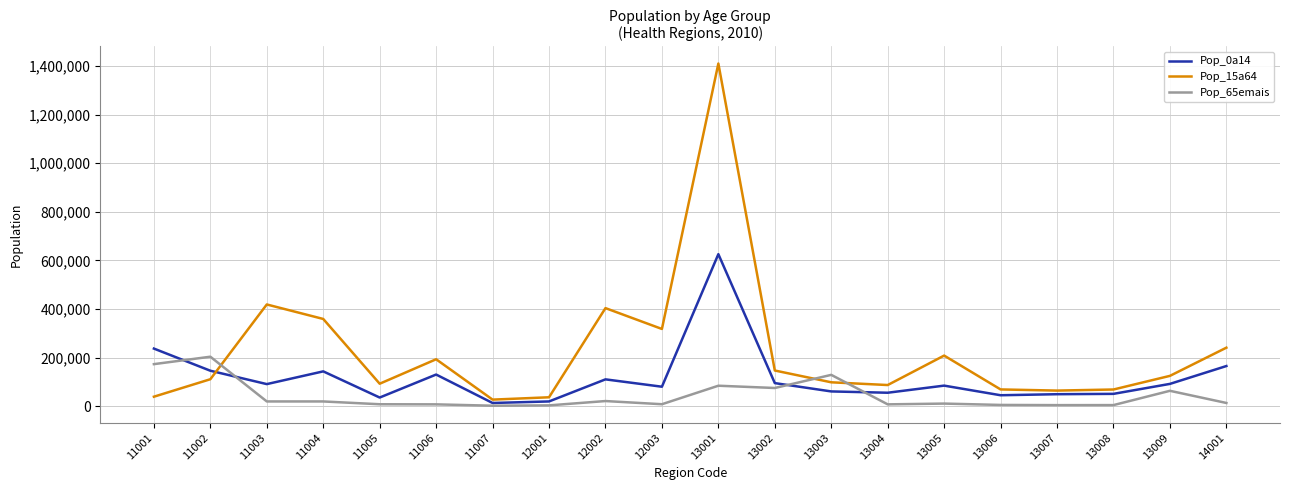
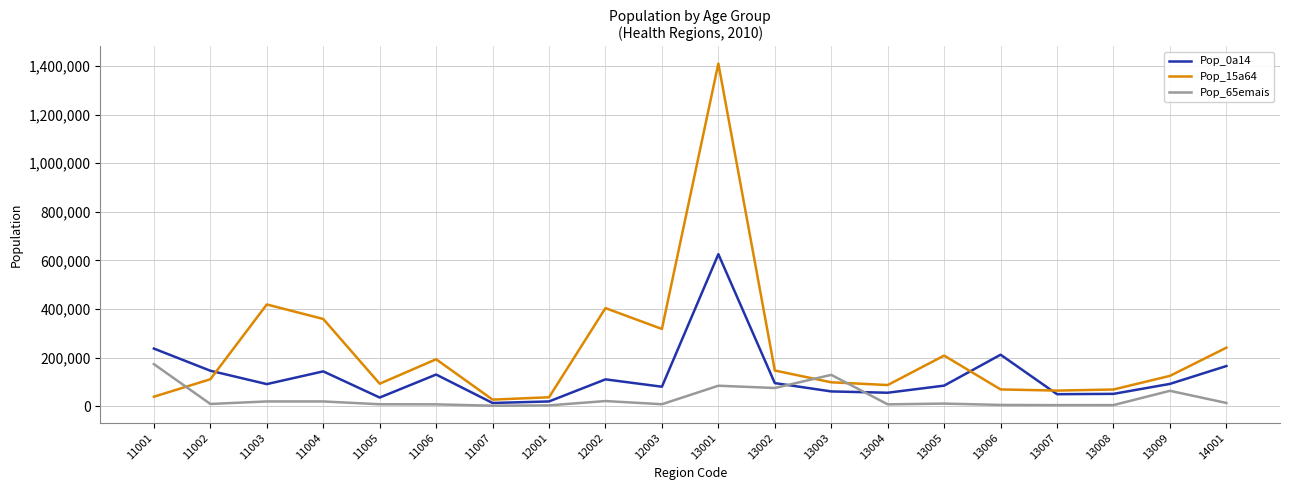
Pop_65emais, 11002: 200,000 -> 10,000
Pop_0a14, 13006: 40,000 -> 210,000
